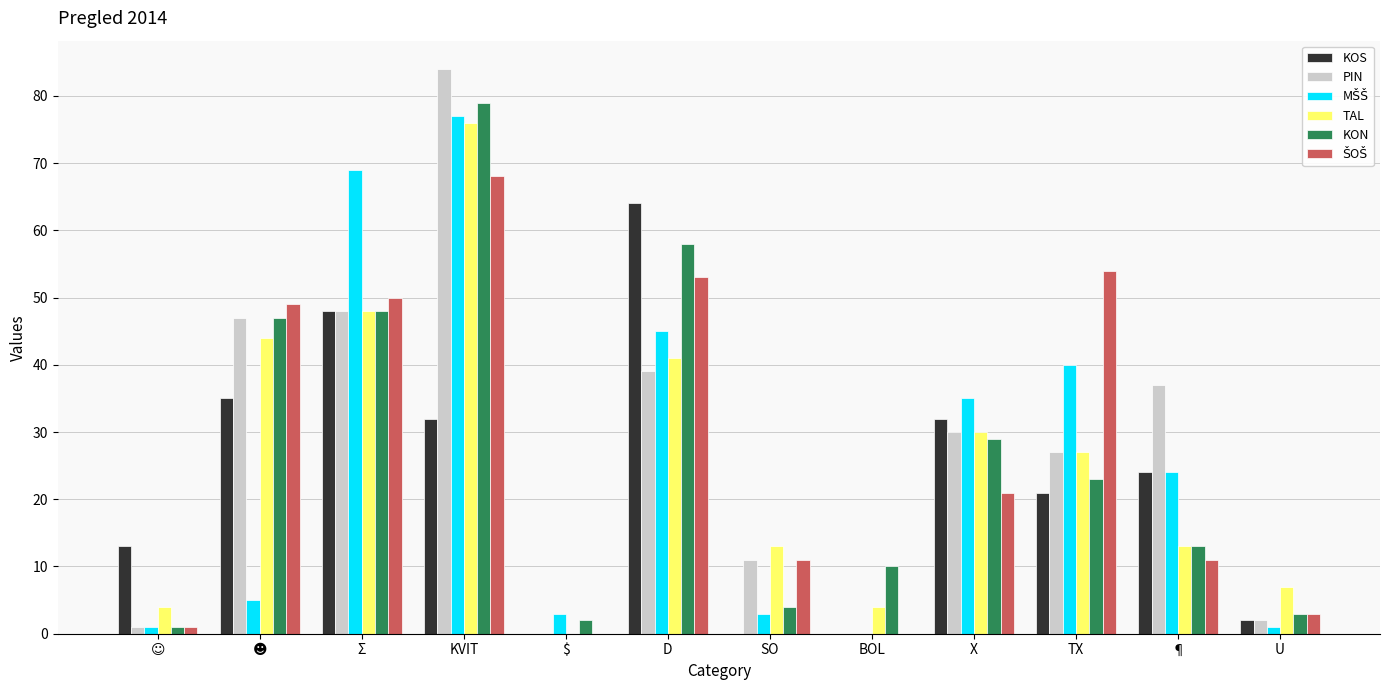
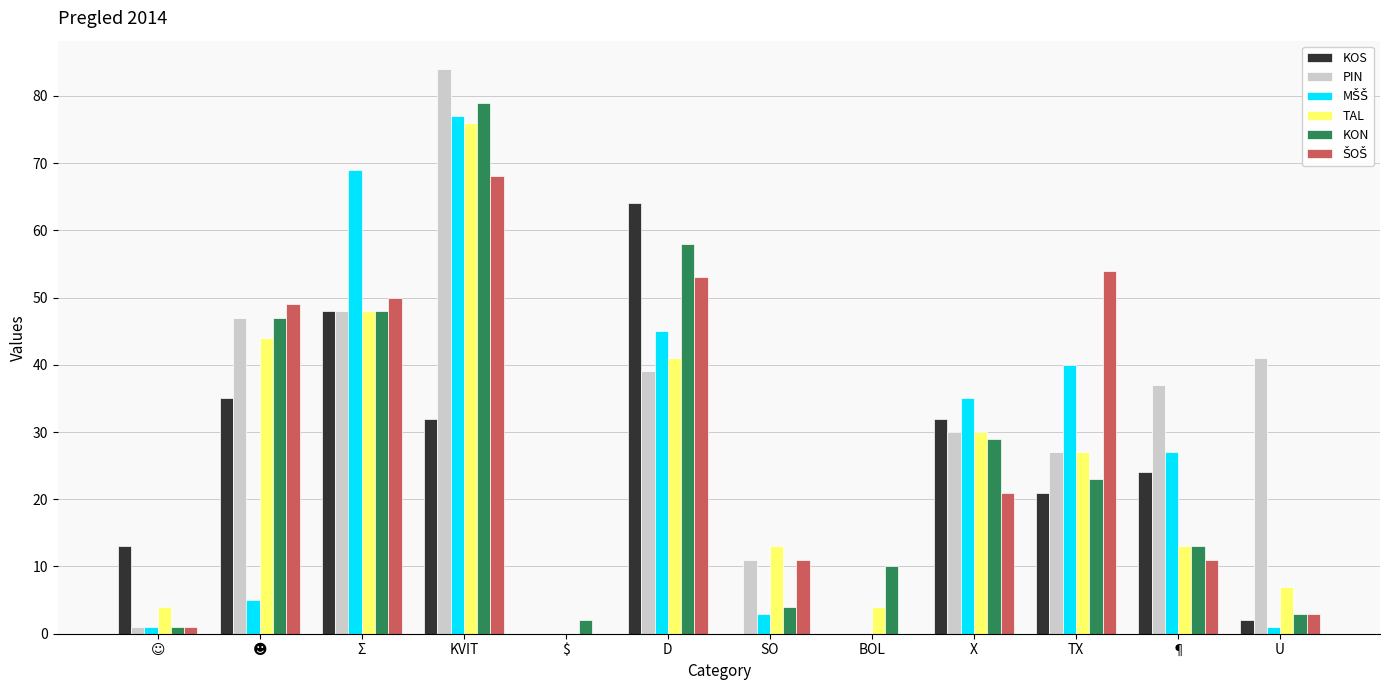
MŠŠ, $: 3 -> 0
MŠŠ, ¶: 24 -> 27
PIN, U: 2 -> 41
